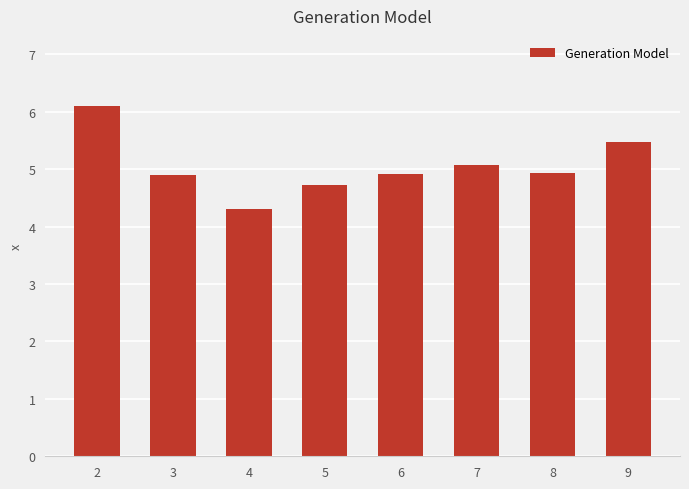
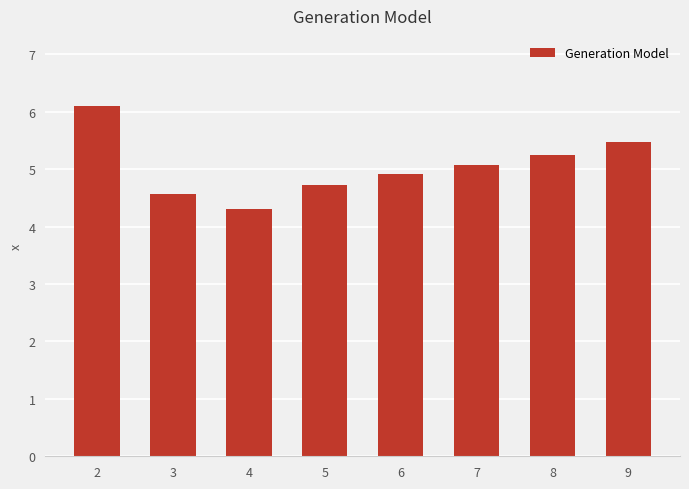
3: 4.9 -> 4.6
8: 4.9 -> 5.2
